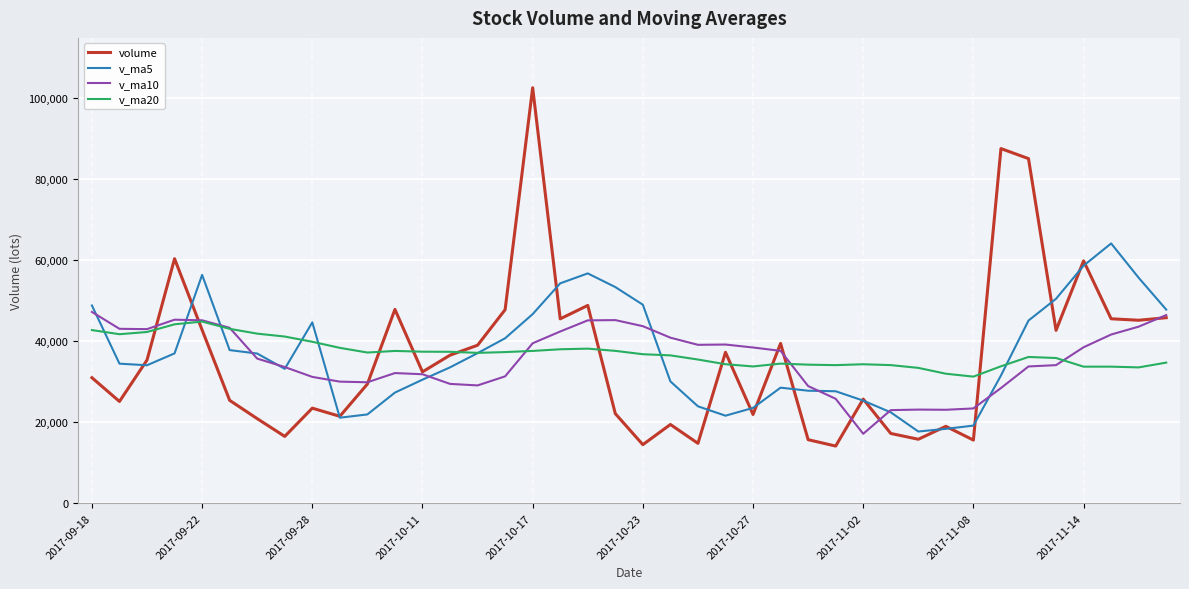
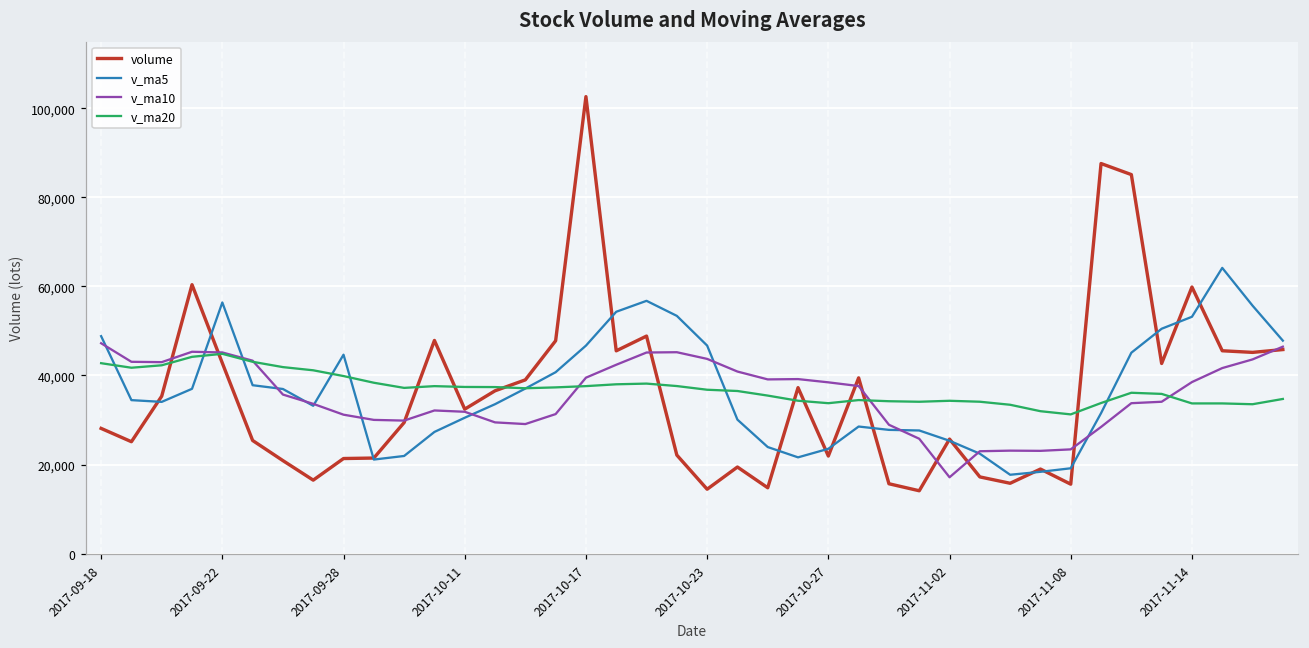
volume, 2017-09-18: 31,000 -> 28,000
volume, 2017-09-28: 23,000 -> 21,000
v_ma5, 2017-10-23: 49,000 -> 47,000
v_ma5, 2017-11-14: 59,000 -> 53,000
